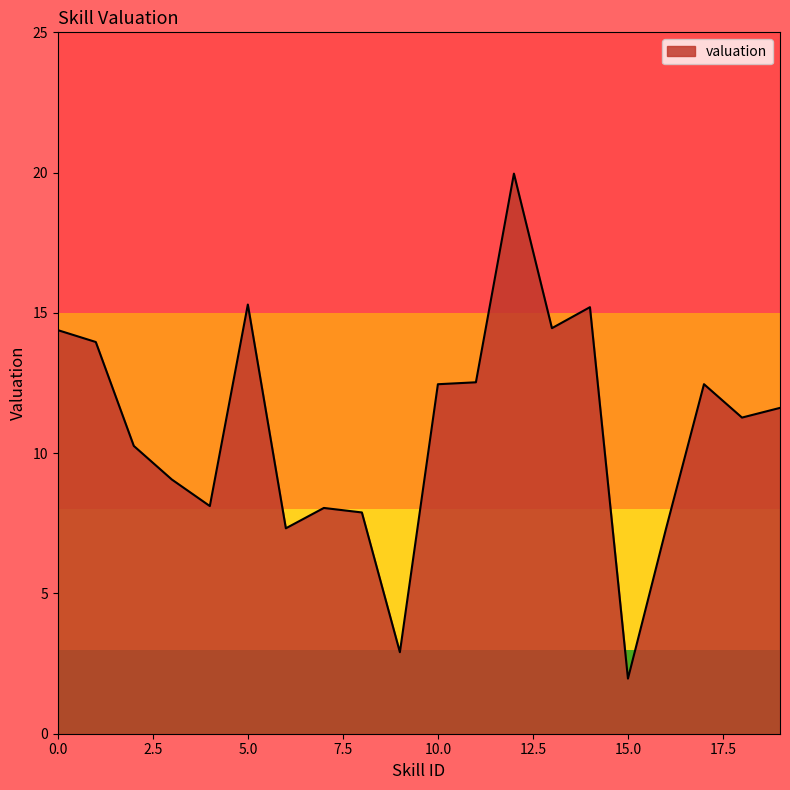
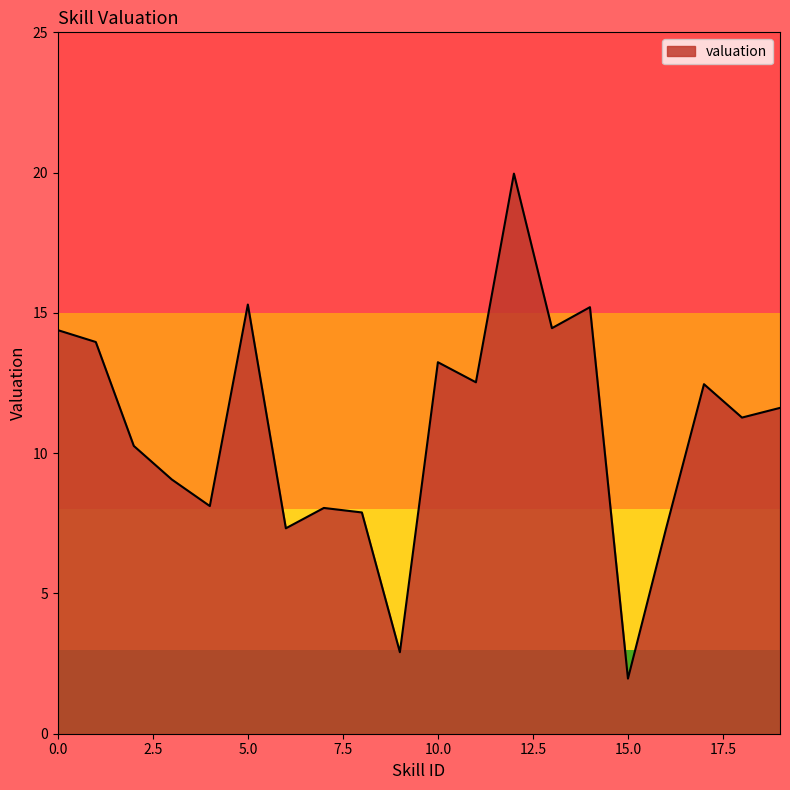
10.0: 12.5 -> 13.2
